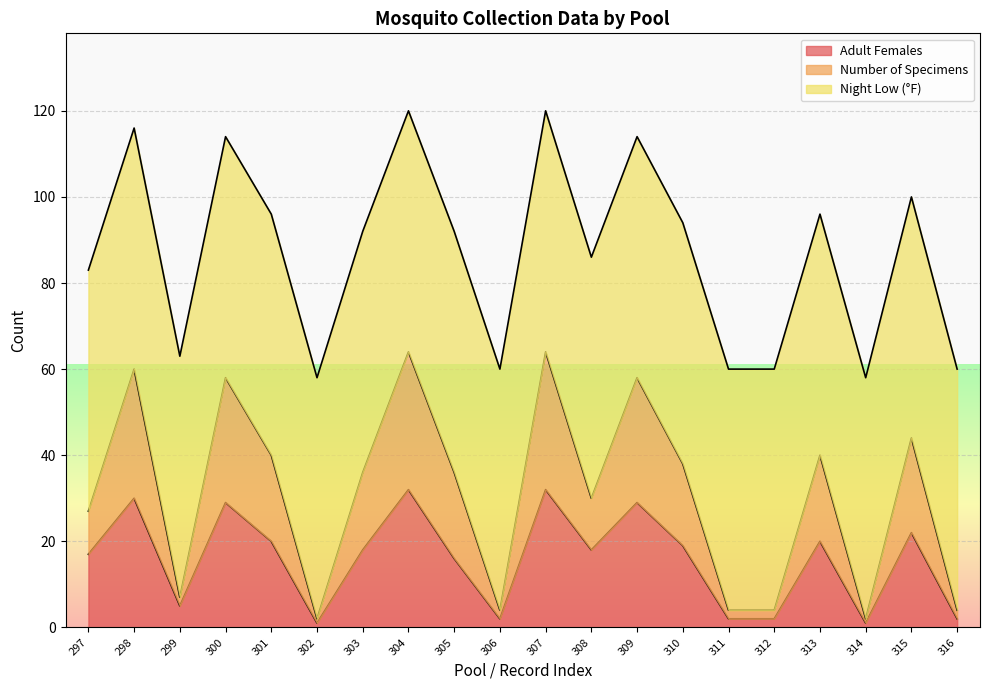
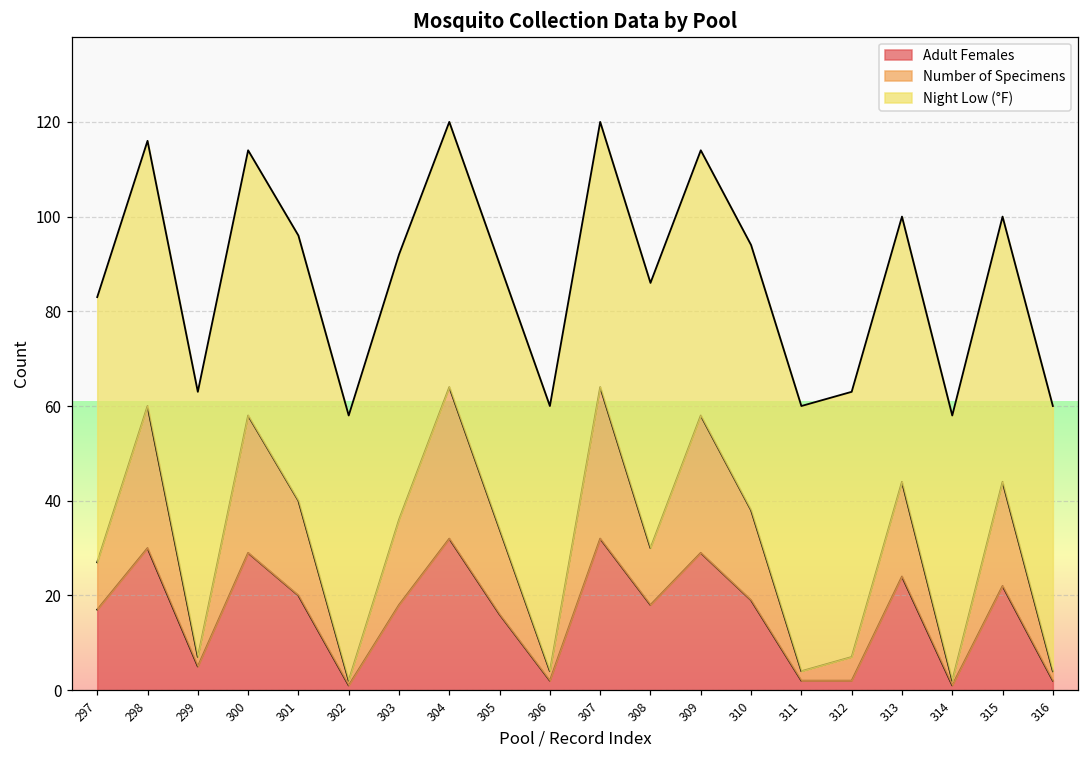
Number of Specimens, 305: 20 -> 18
Number of Specimens, 312: 2 -> 5
Adult Females, 313: 20 -> 24
